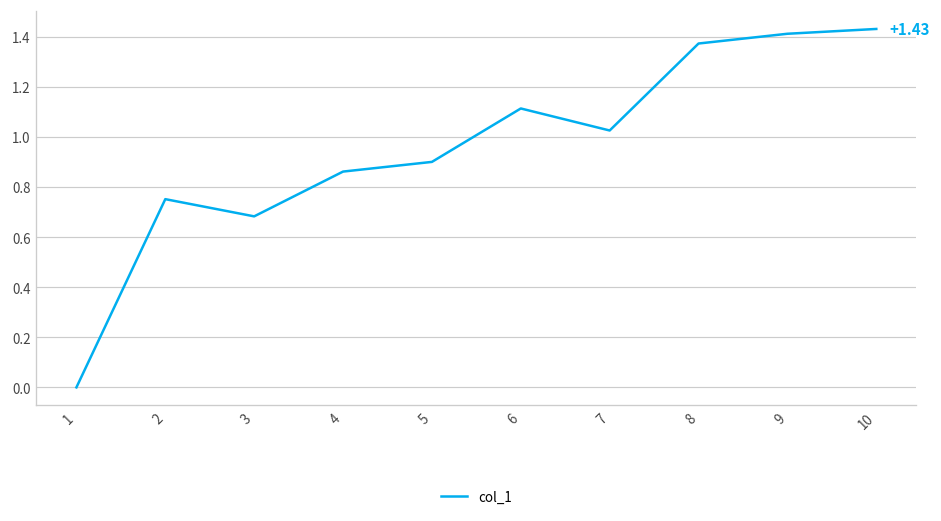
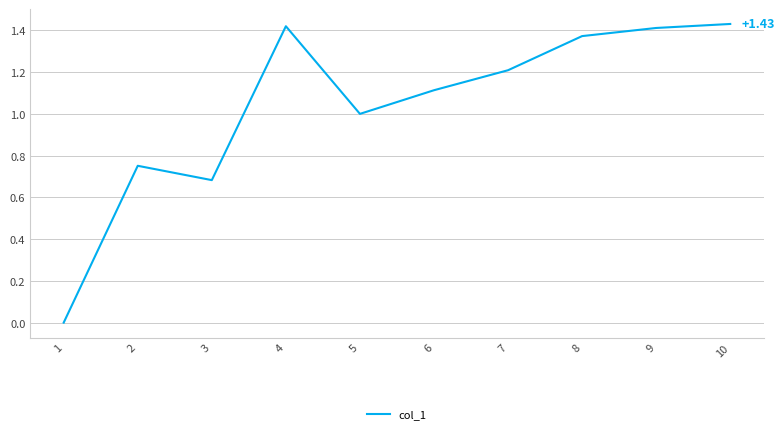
4: 0.86 -> 1.42
5: 0.9 -> 1.0
7: 1.03 -> 1.21
